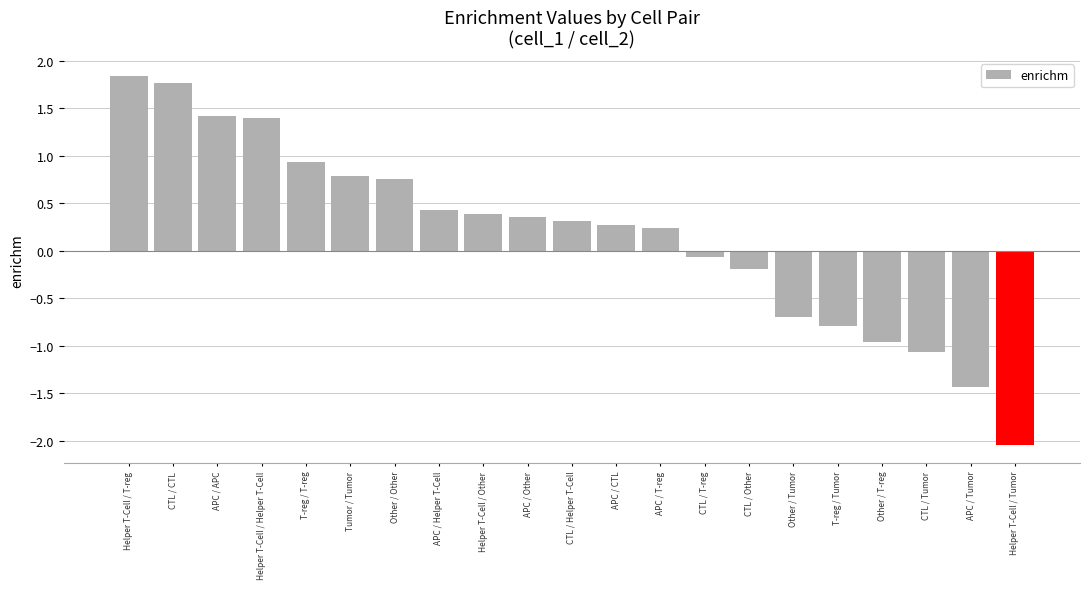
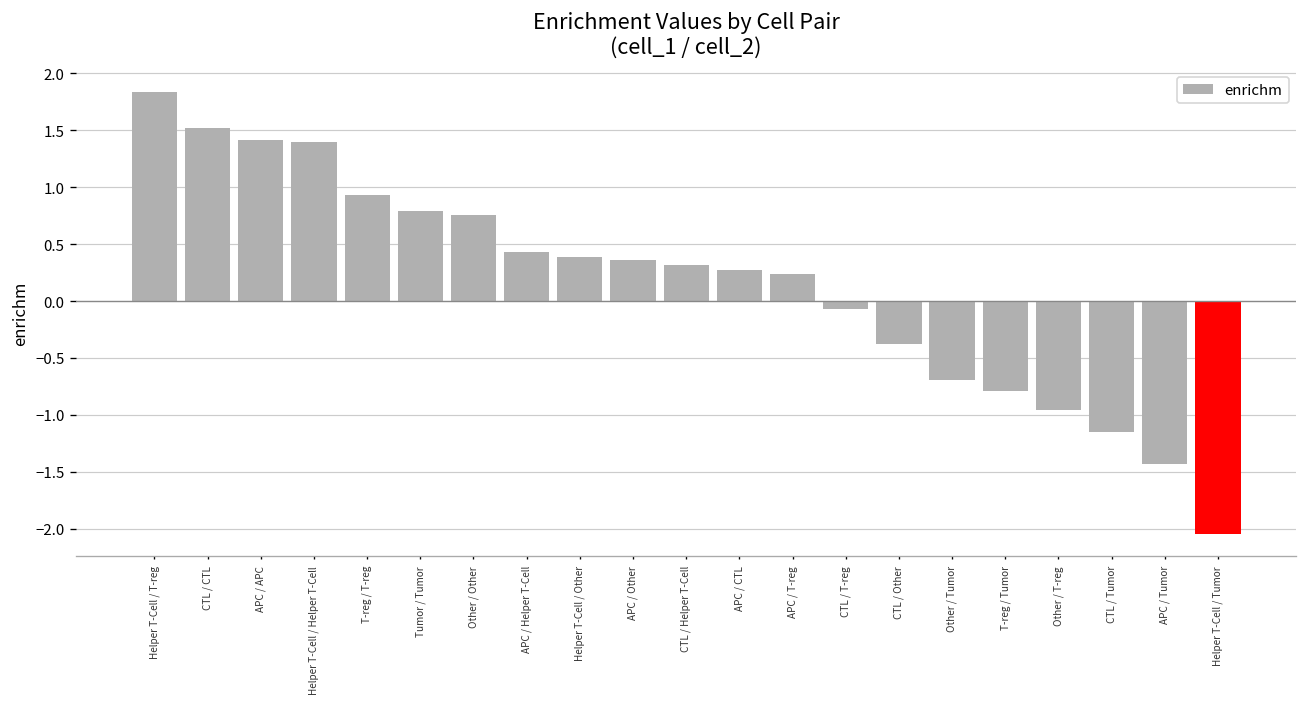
CTL / CTL: 1.8 -> 1.5
CTL / Other: -0.2 -> -0.4
CTL / Tumor: -1.1 -> -1.2
